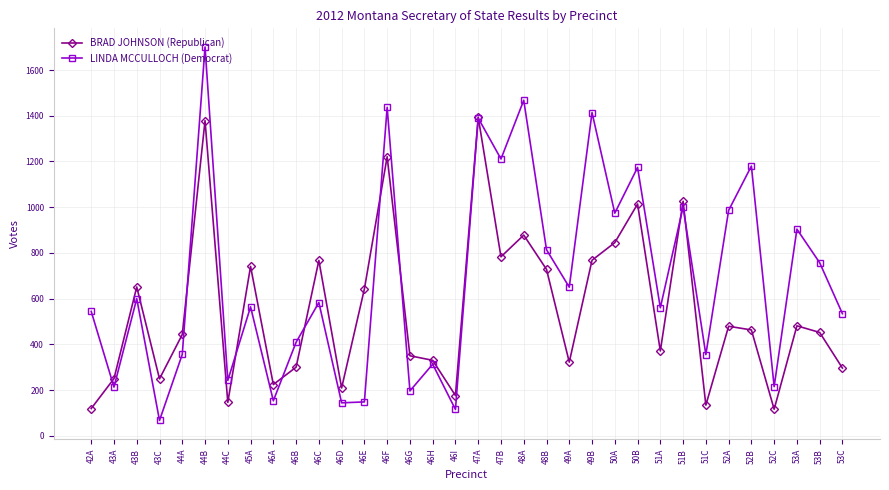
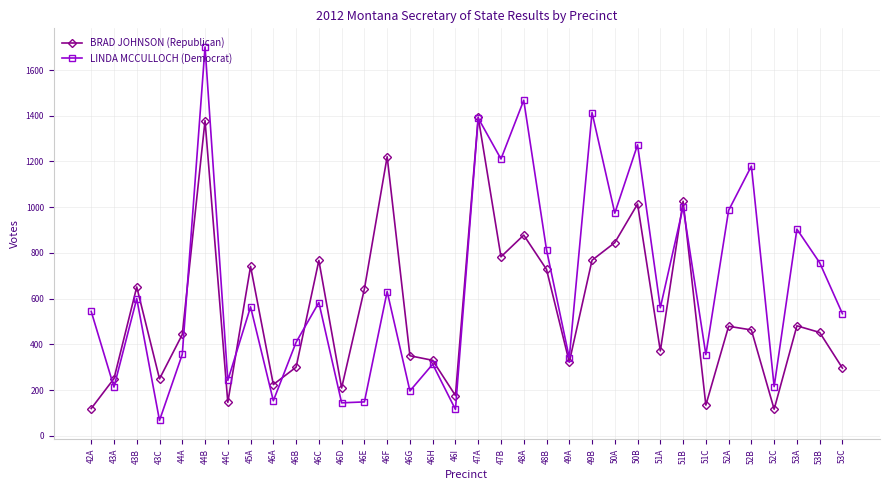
LINDA MCCULLOCH (Democrat), 46F: 1440 -> 630
LINDA MCCULLOCH (Democrat), 49A: 650 -> 340
LINDA MCCULLOCH (Democrat), 50B: 1170 -> 1270
